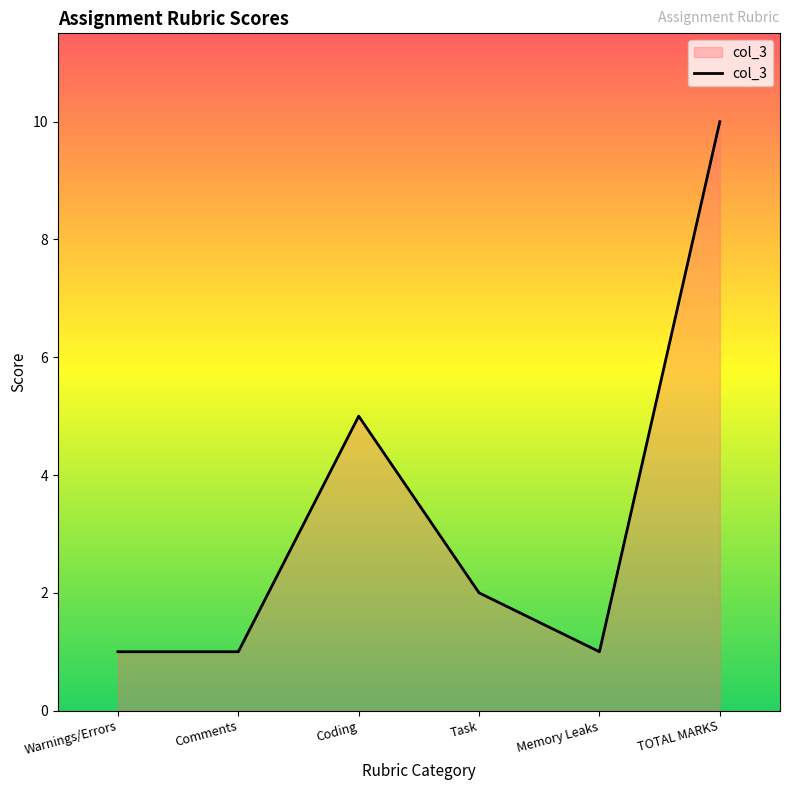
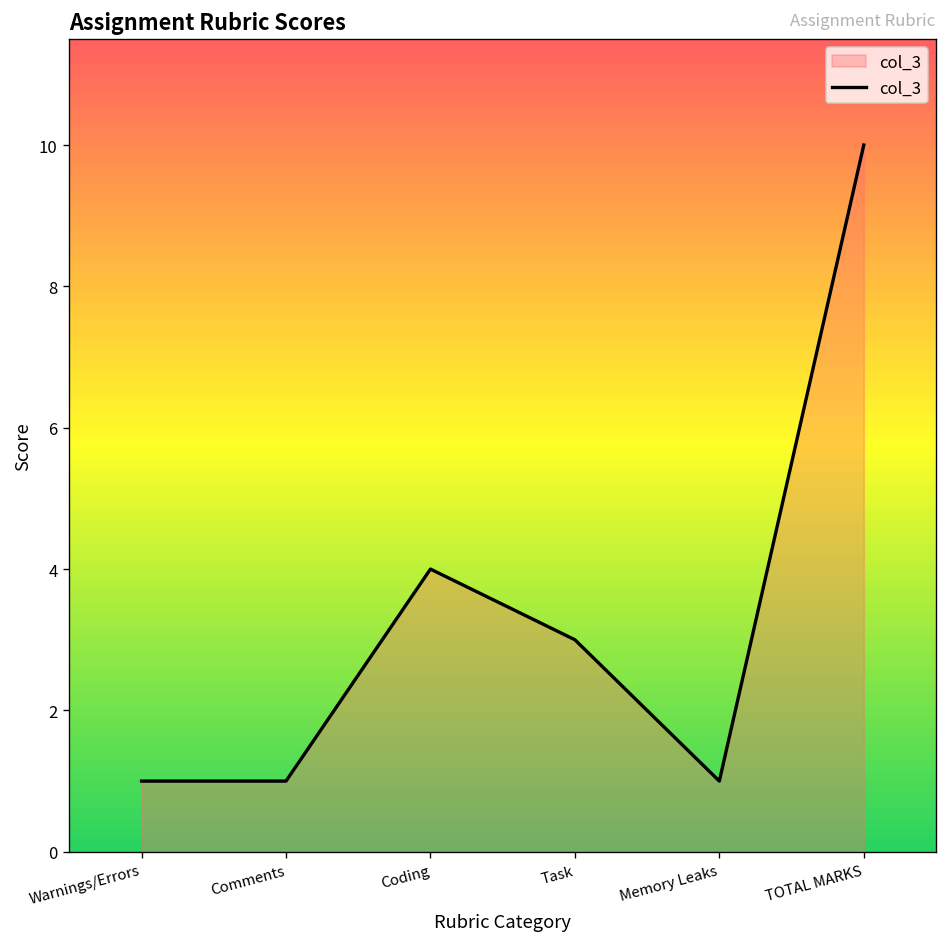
Coding: 5 -> 4
Task: 2 -> 3
